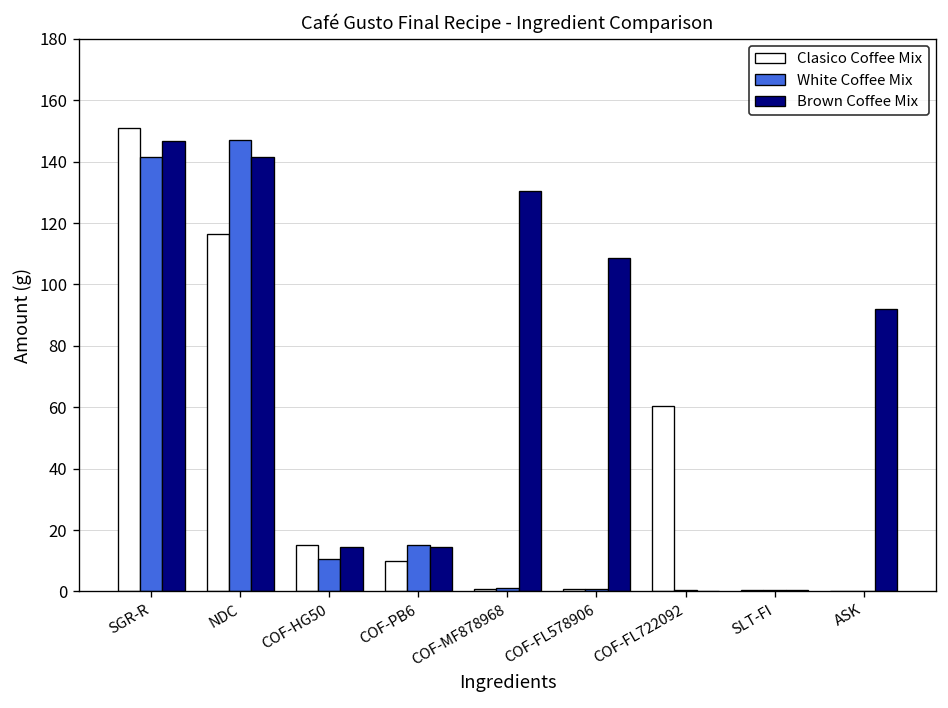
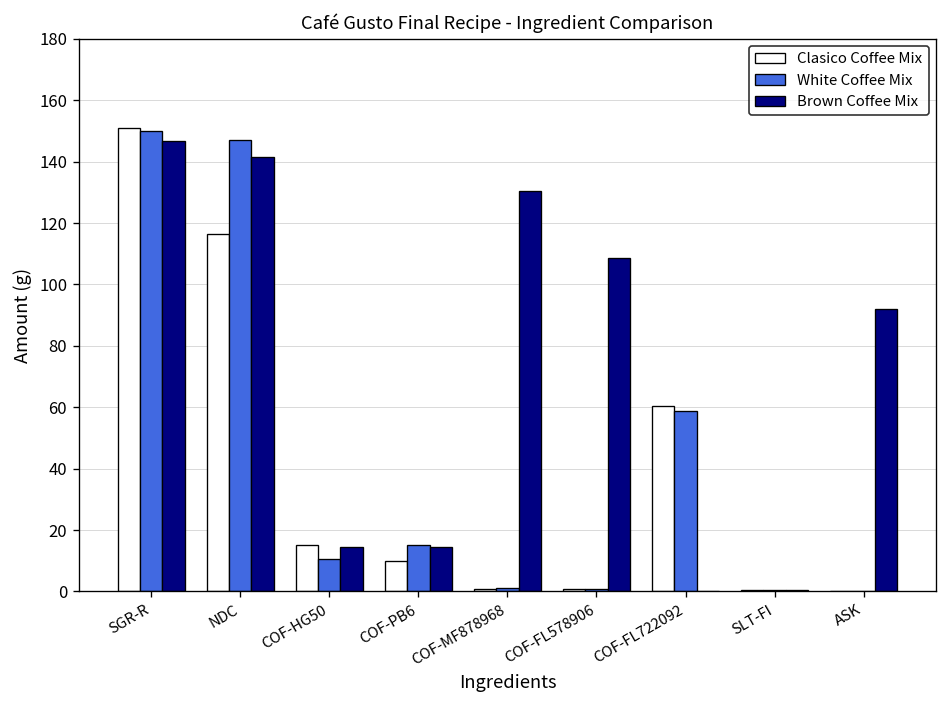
White Coffee Mix, SGR-R: 141 -> 150
White Coffee Mix, COF-FL722092: 1 -> 59
